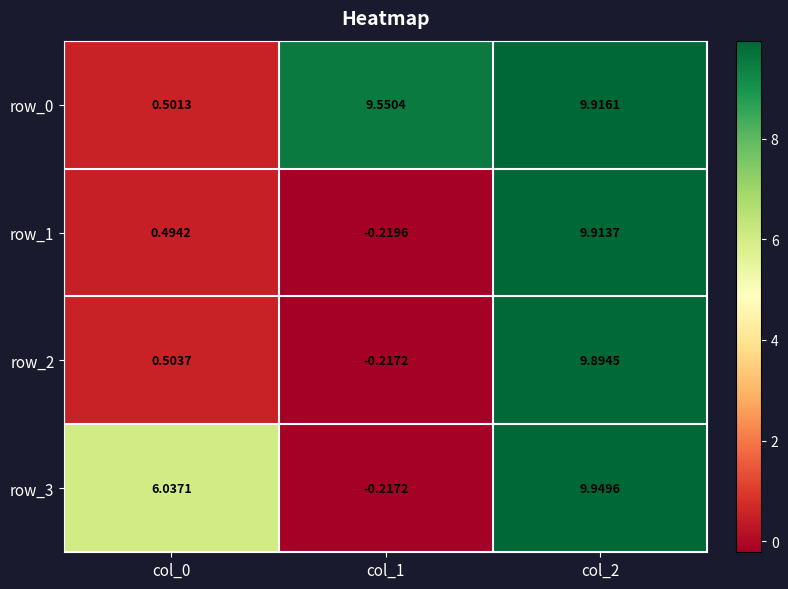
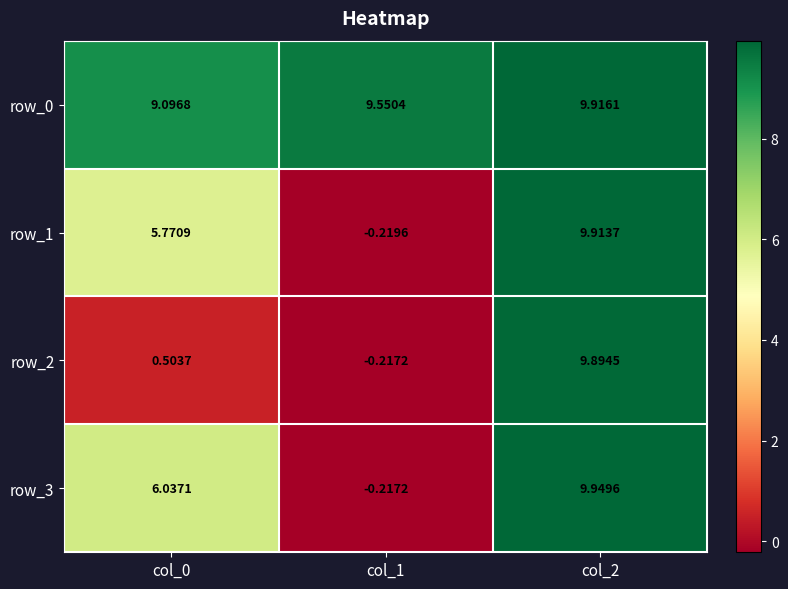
row_0, col_0: 0.5013 -> 9.0968
row_1, col_0: 0.4942 -> 5.7709
